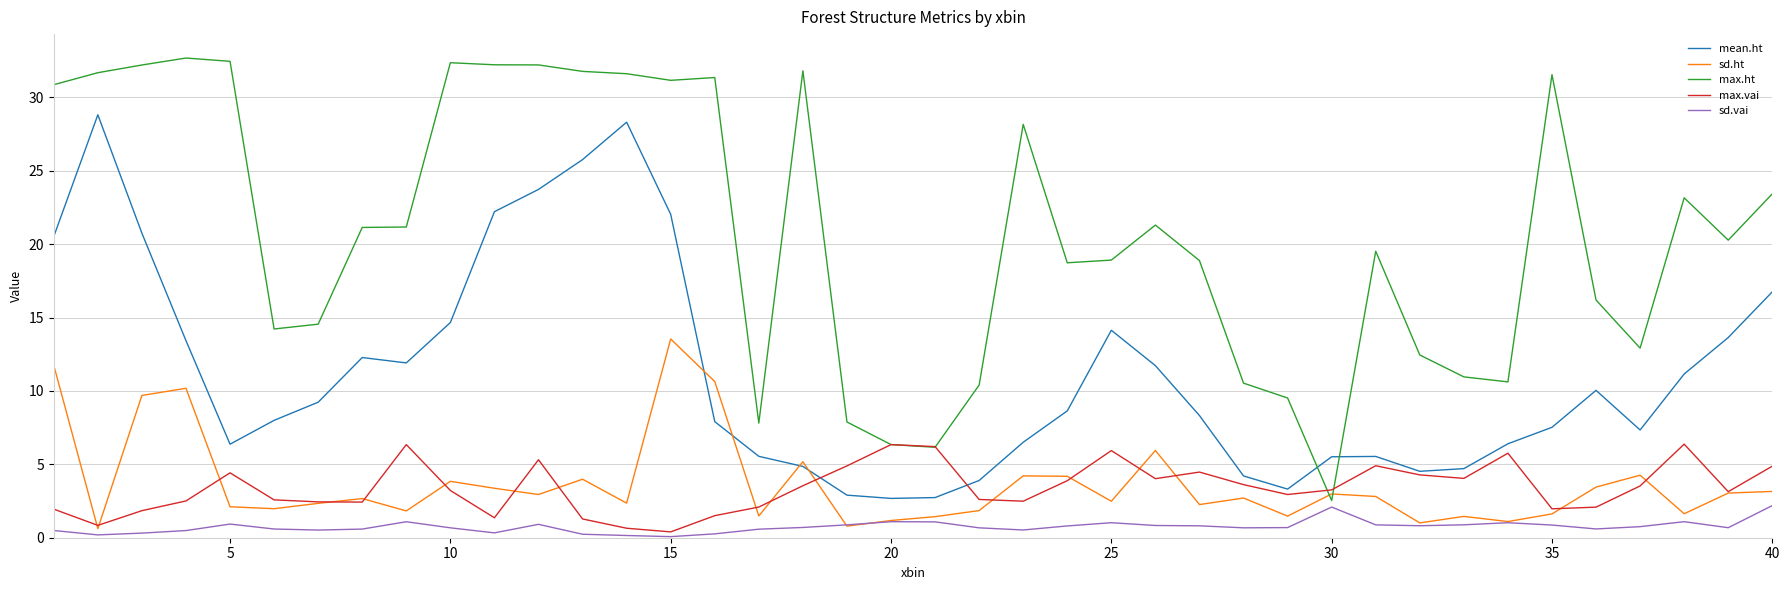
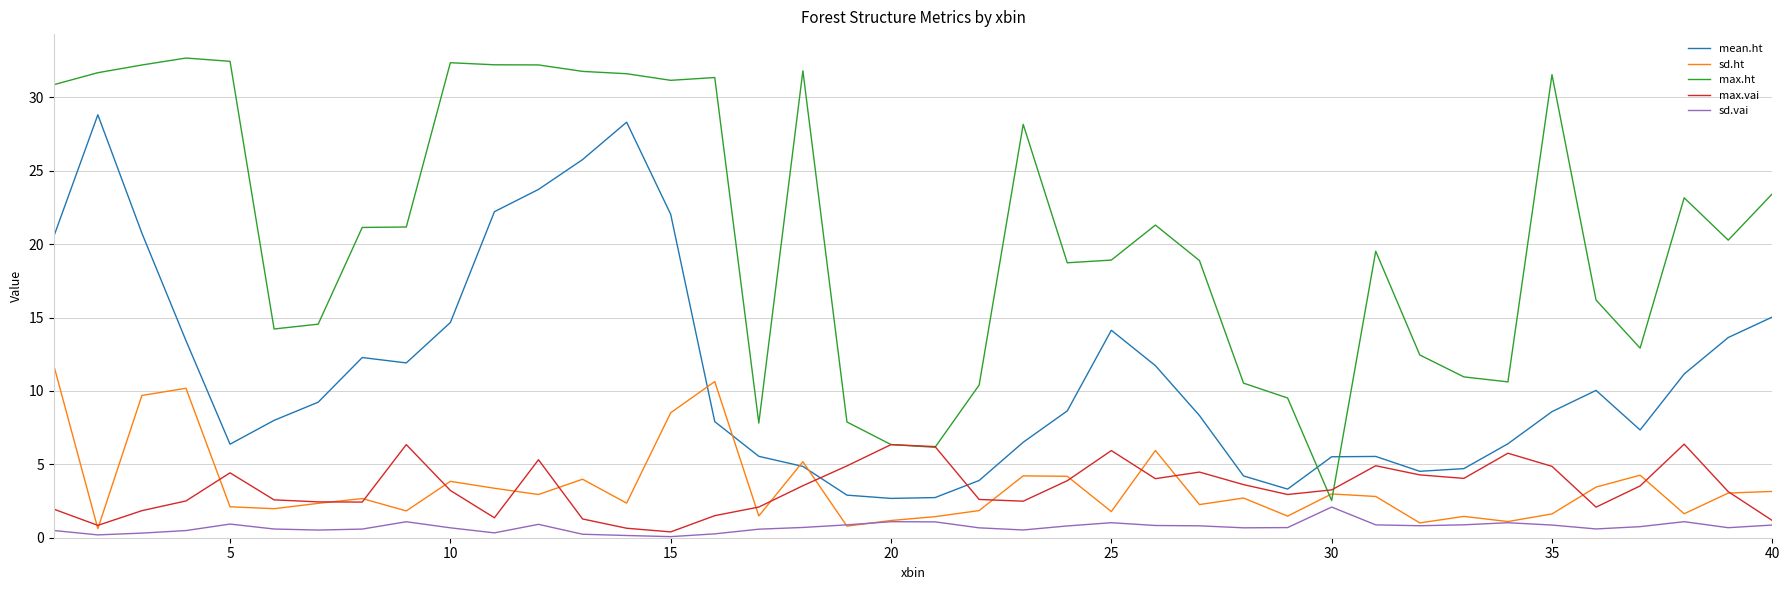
sd.ht, 15: 13.5 -> 8.5
sd.ht, 25: 2.5 -> 1.8
mean.ht, 35: 7.5 -> 8.6
max.vai, 35: 2.0 -> 4.9
mean.ht, 40: 16.8 -> 15.0
max.vai, 40: 4.9 -> 1.2
sd.vai, 40: 2.2 -> 0.9
